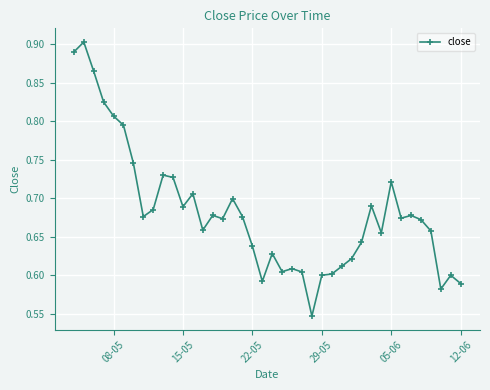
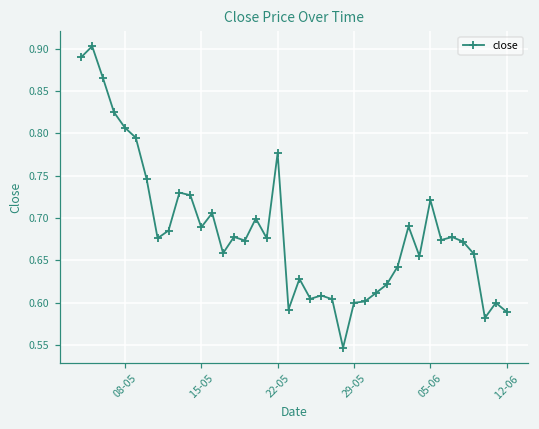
22-05: 0.64 -> 0.78
